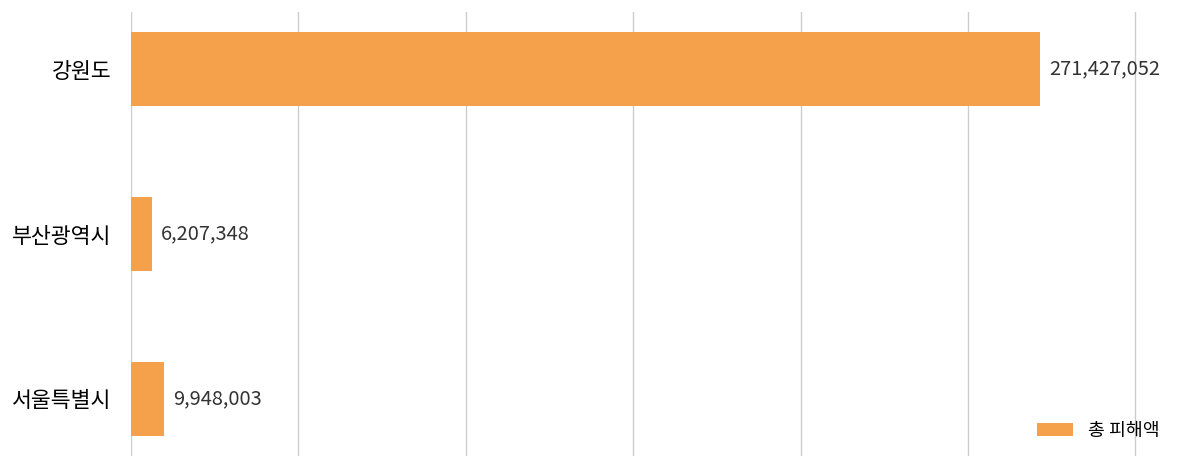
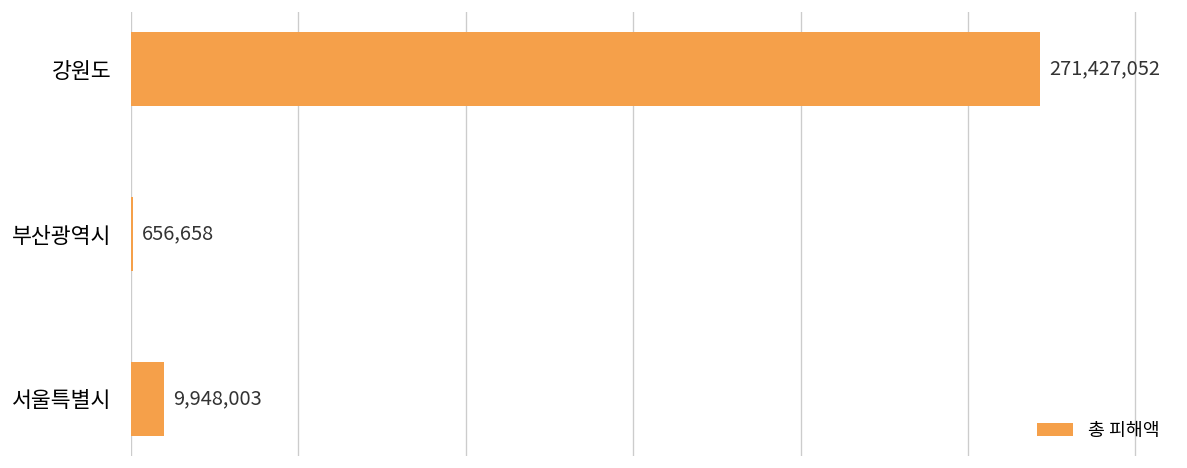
부산광역시: 6,207,348 -> 656,658
